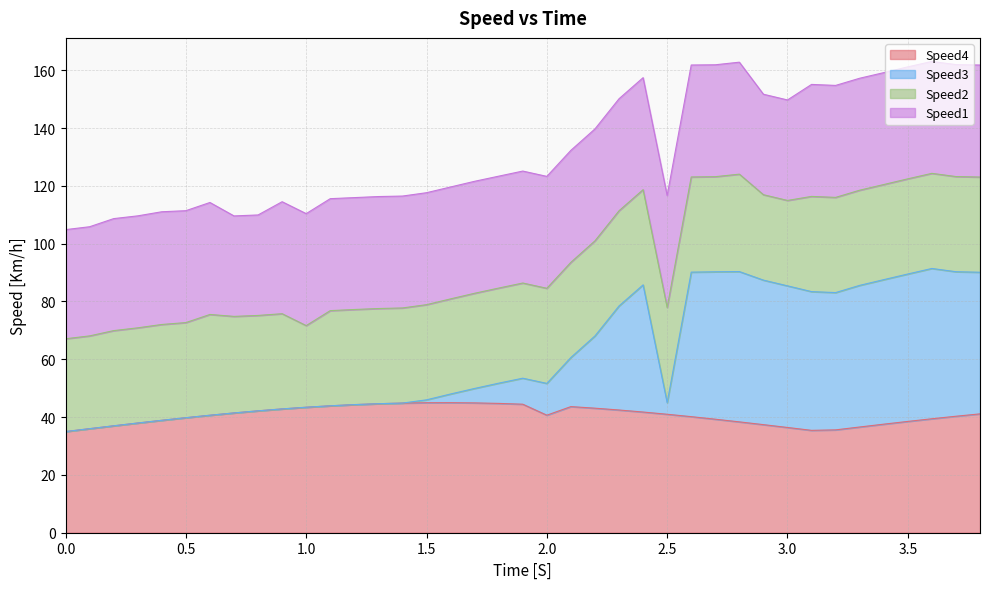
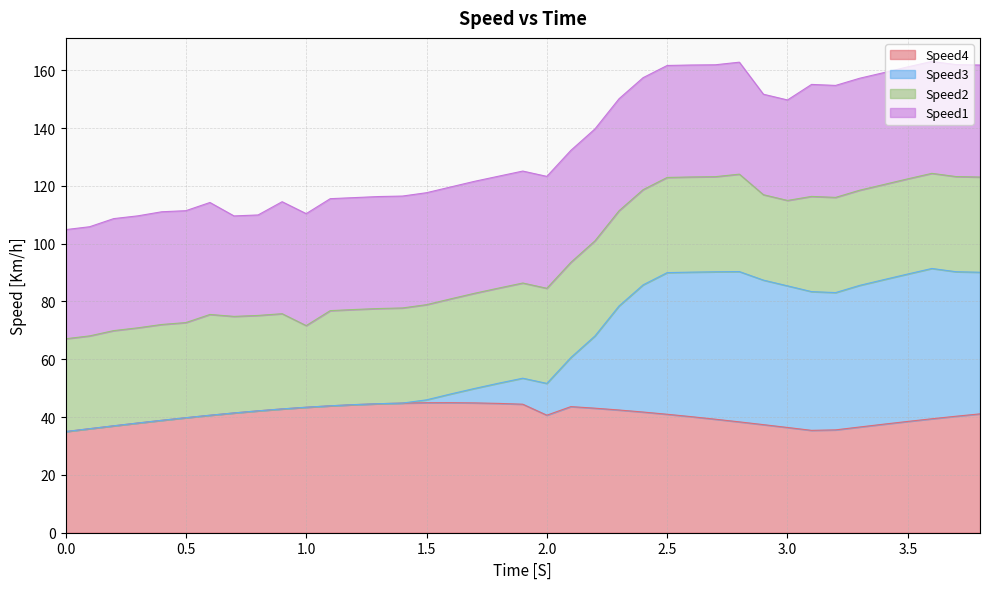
Speed3, 2.5: 4 -> 49
